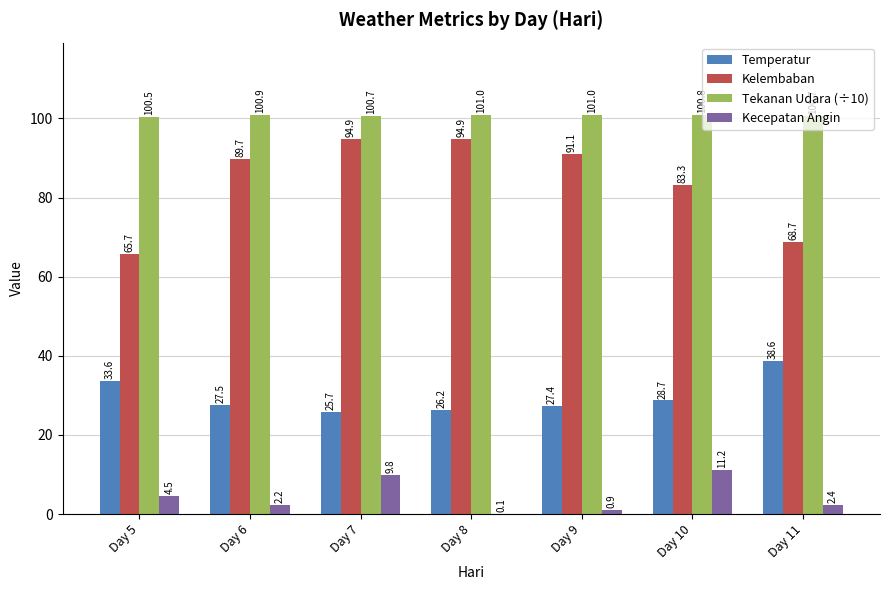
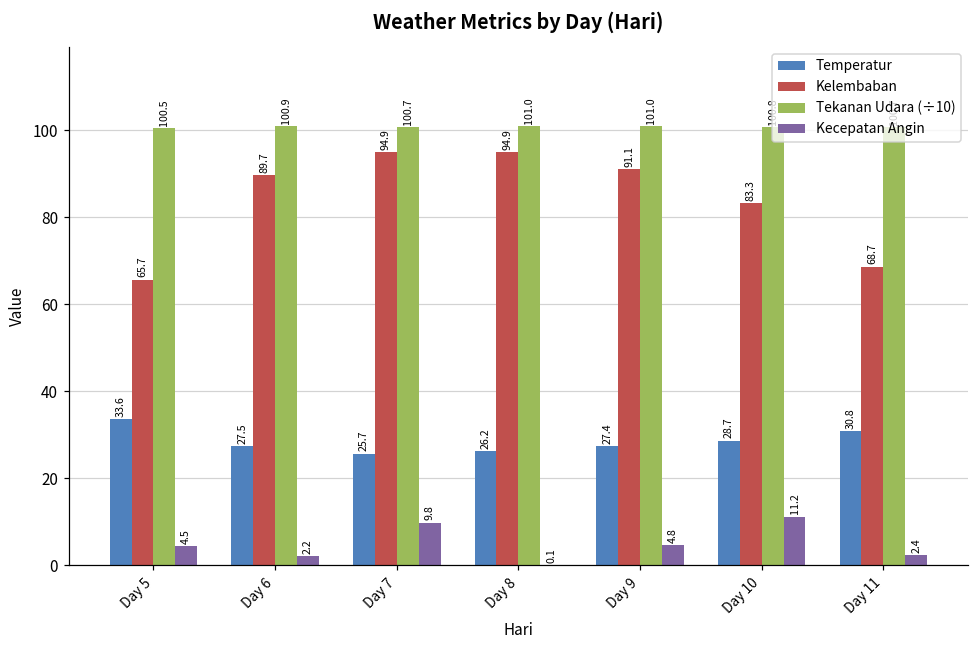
Kecepatan Angin, Day 9: 0.9 -> 4.8
Temperatur, Day 11: 38.6 -> 30.8
